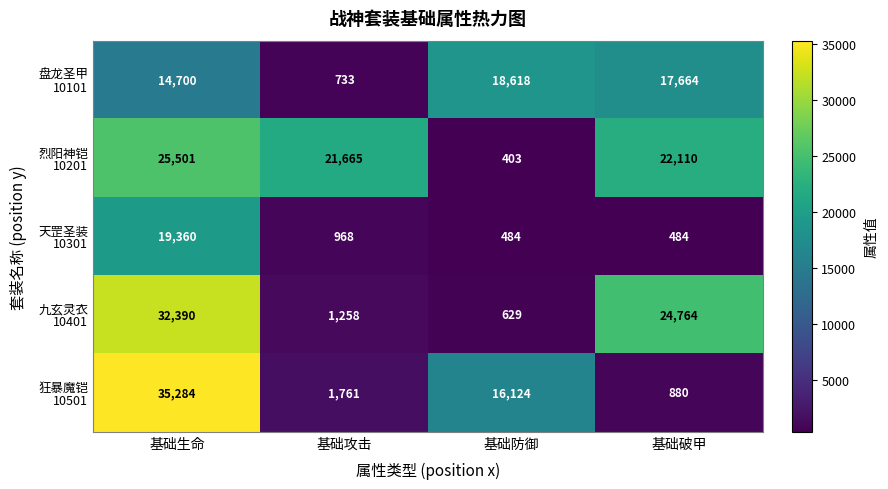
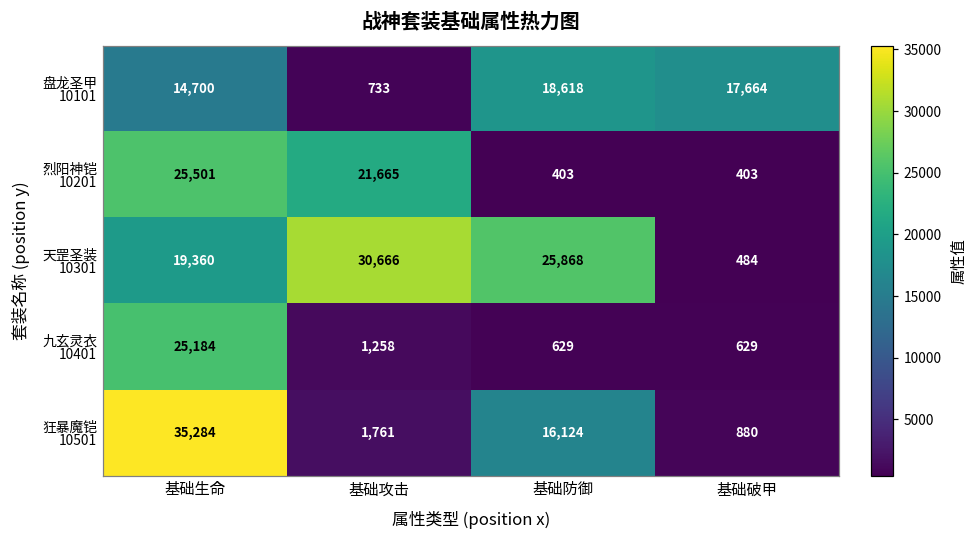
烈阳神铠 10201, 基础破甲: 22,110 -> 403
天罡圣装 10301, 基础攻击: 968 -> 30,666
天罡圣装 10301, 基础防御: 484 -> 25,868
九玄灵衣 10401, 基础生命: 32,390 -> 25,184
九玄灵衣 10401, 基础破甲: 24,764 -> 629
